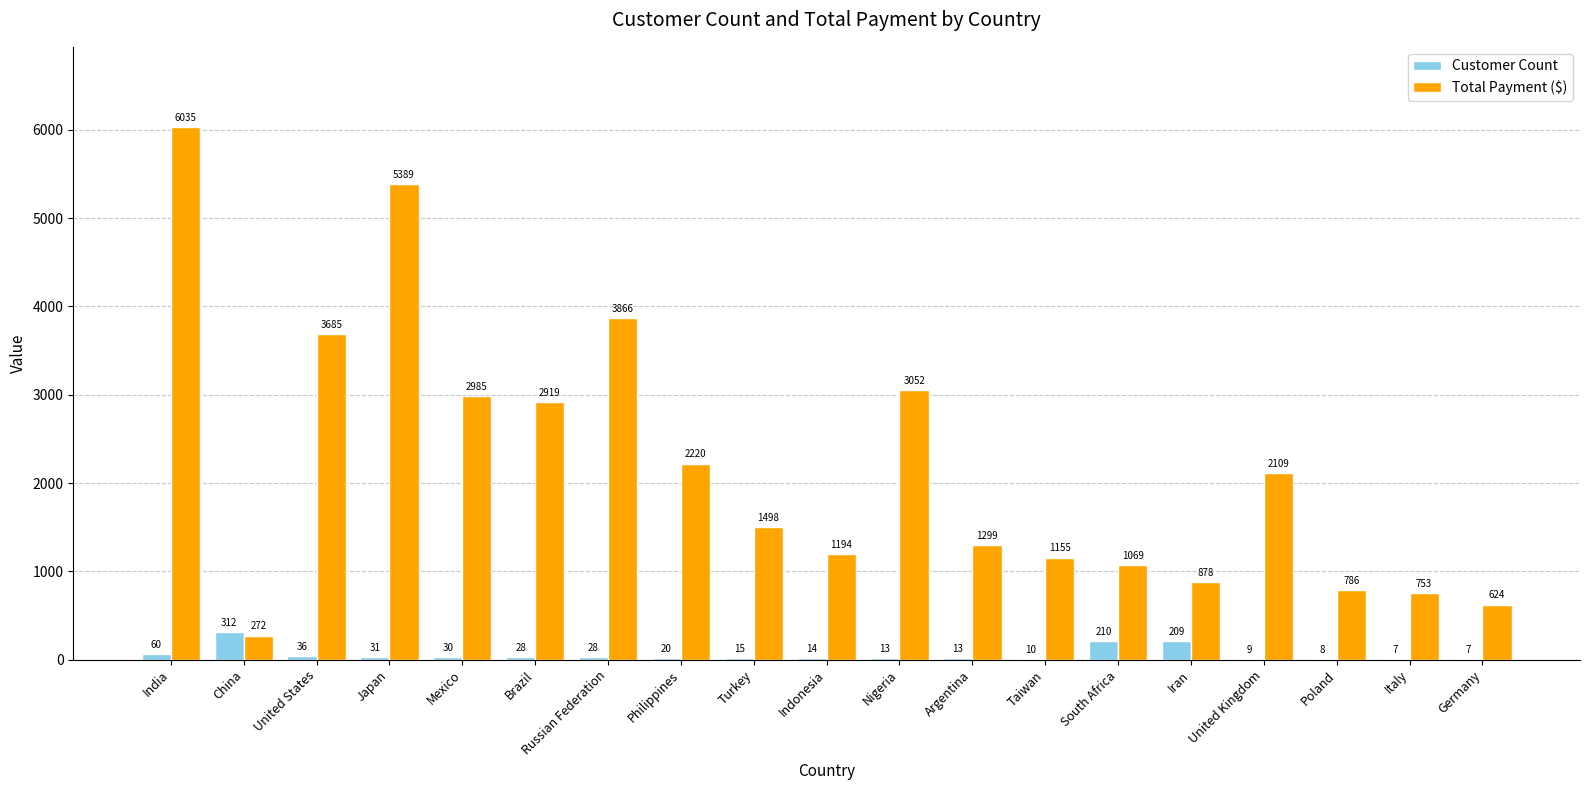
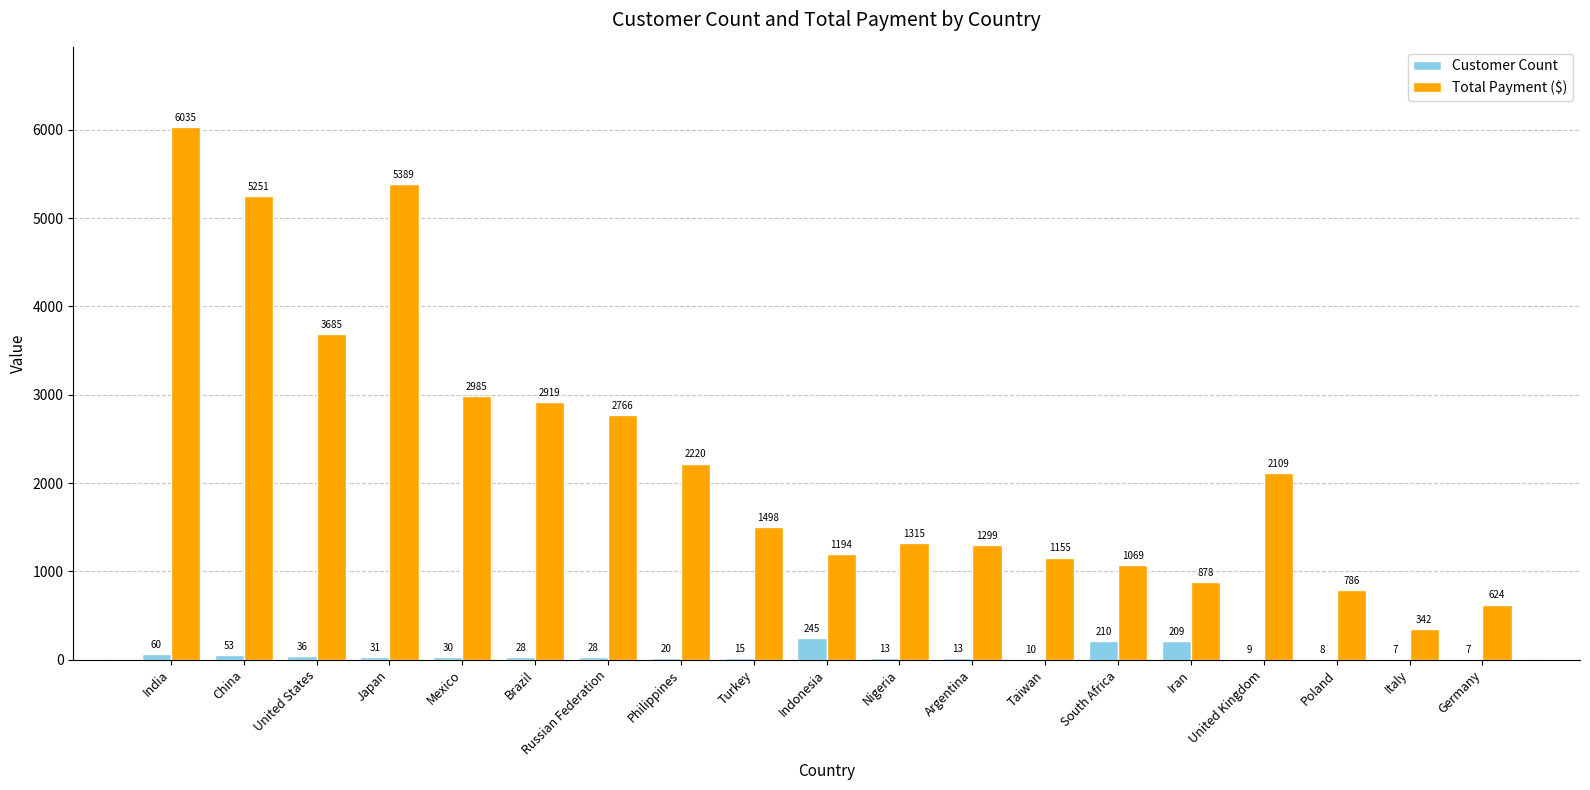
Customer Count, China: 312 -> 53
Total Payment ($), China: 272 -> 5251
Total Payment ($), Russian Federation: 3866 -> 2766
Customer Count, Indonesia: 14 -> 245
Total Payment ($), Nigeria: 3052 -> 1315
Total Payment ($), Italy: 753 -> 342
